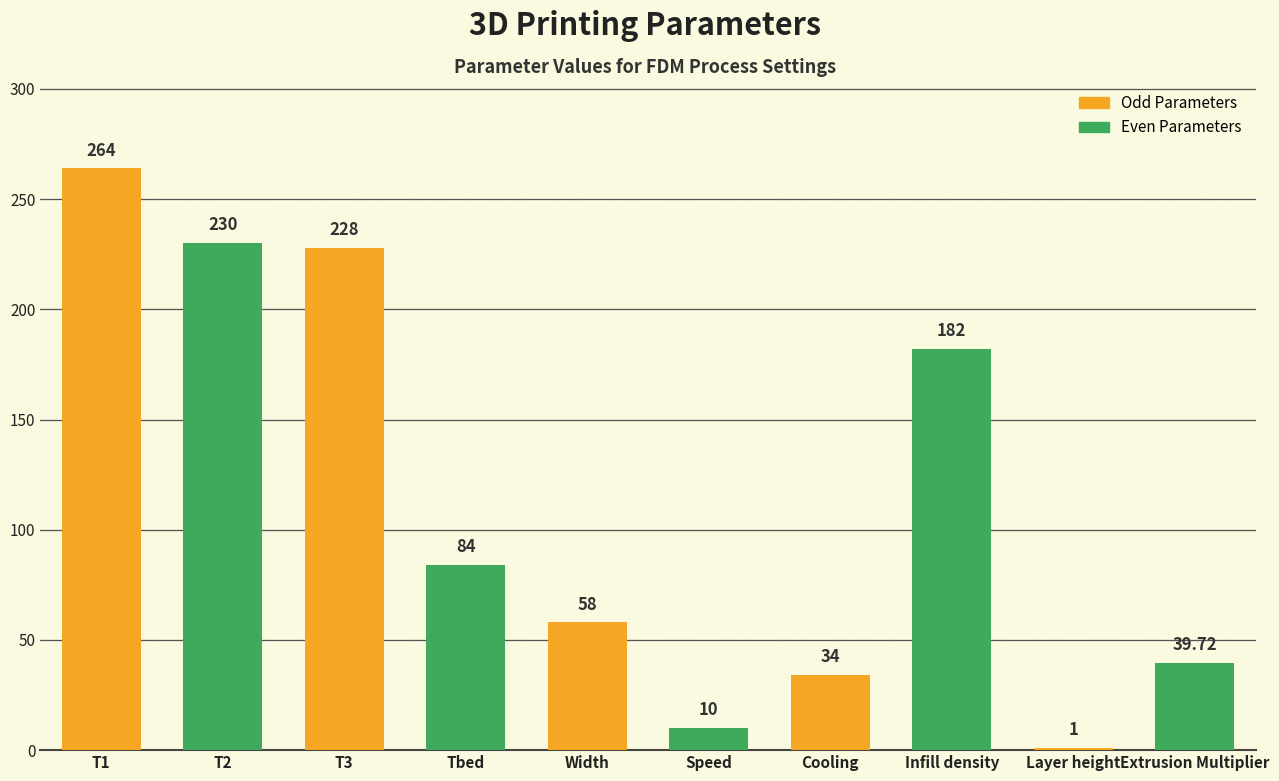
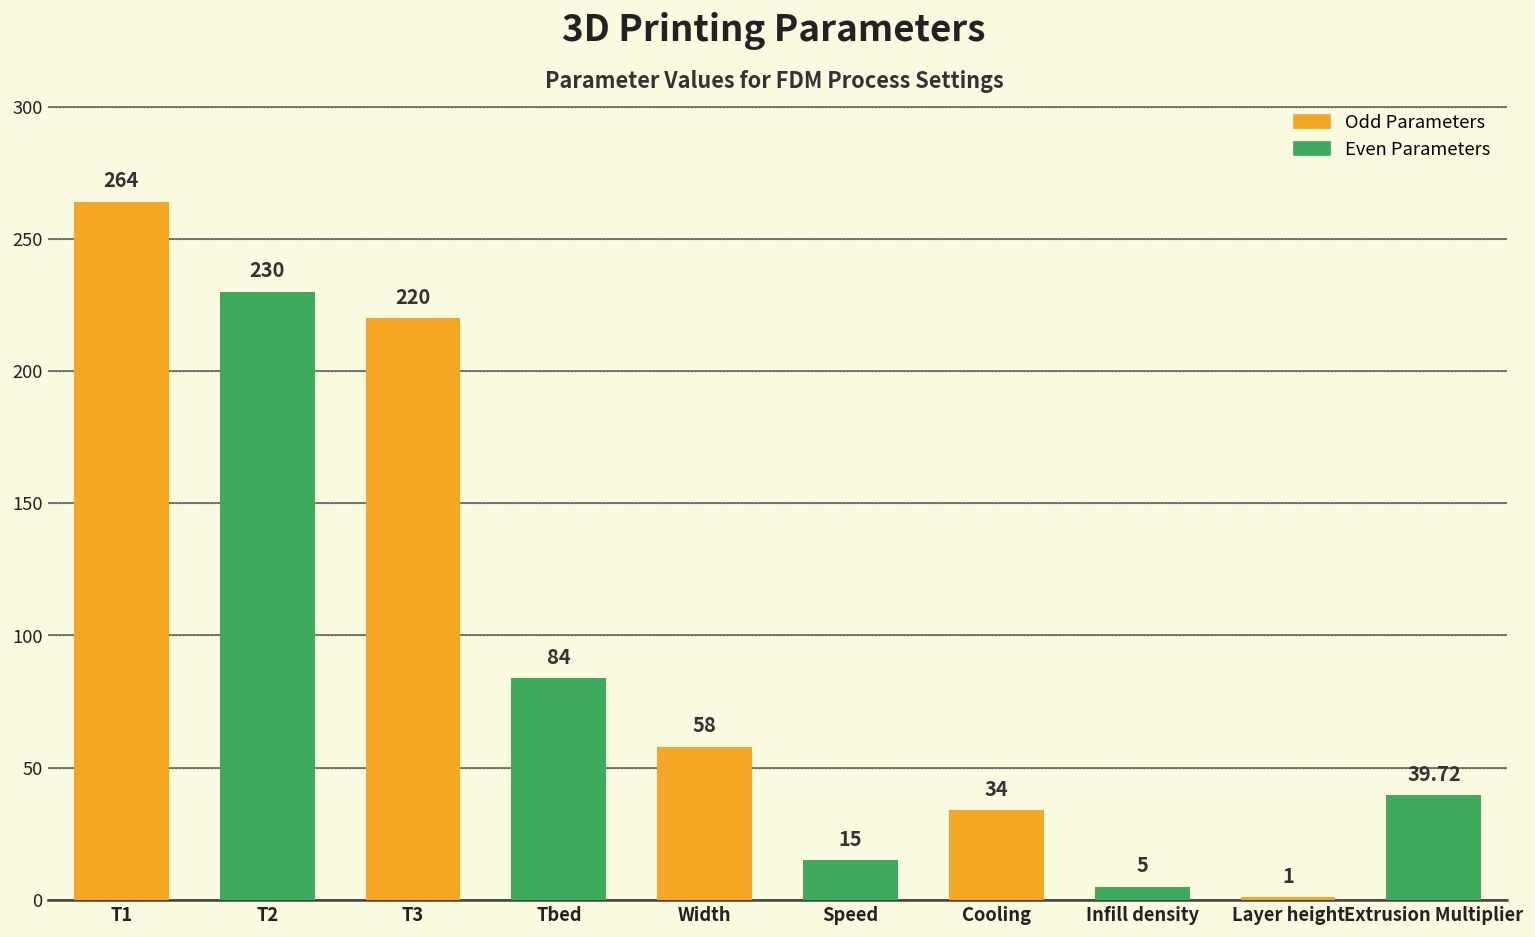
T3: 228 -> 220
Speed: 10 -> 15
Infill density: 182 -> 5
